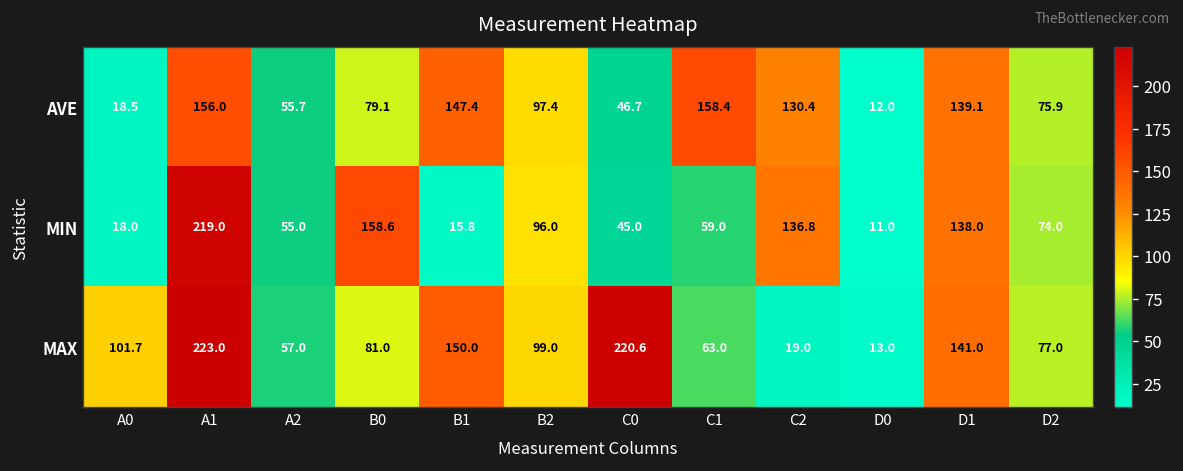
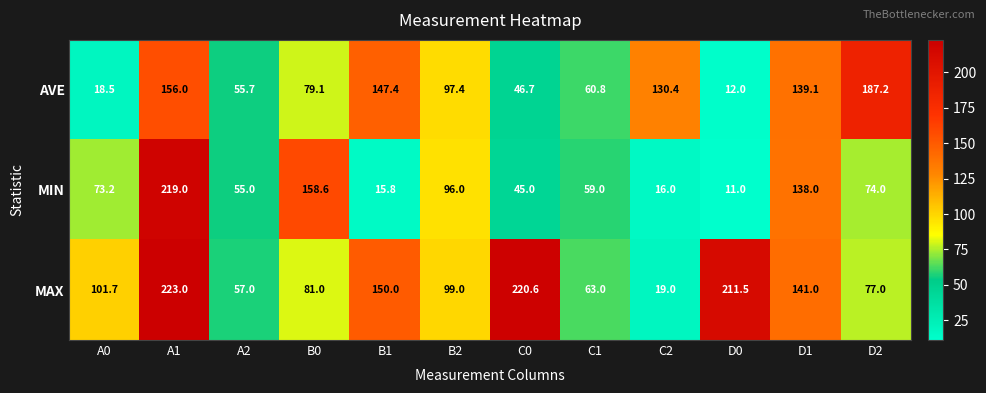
AVE, C1: 158.4 -> 60.8
AVE, D2: 75.9 -> 187.2
MIN, A0: 18.0 -> 73.2
MIN, C2: 136.8 -> 16.0
MAX, D0: 13.0 -> 211.5
